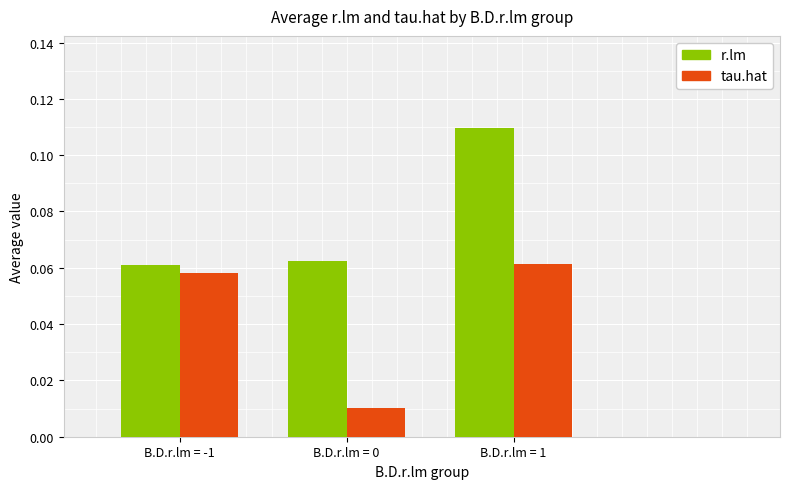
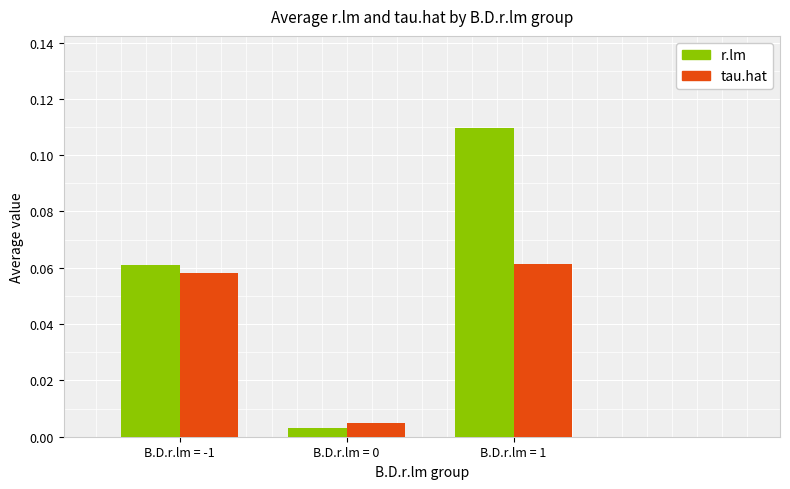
r.lm, B.D.r.lm = 0: 0.062 -> 0.003
tau.hat, B.D.r.lm = 0: 0.010 -> 0.005
